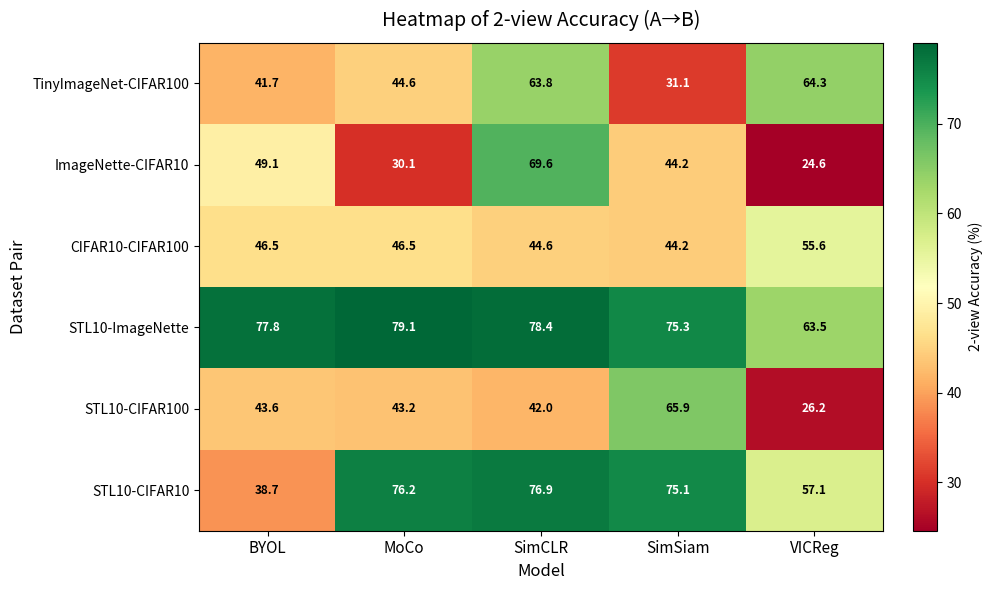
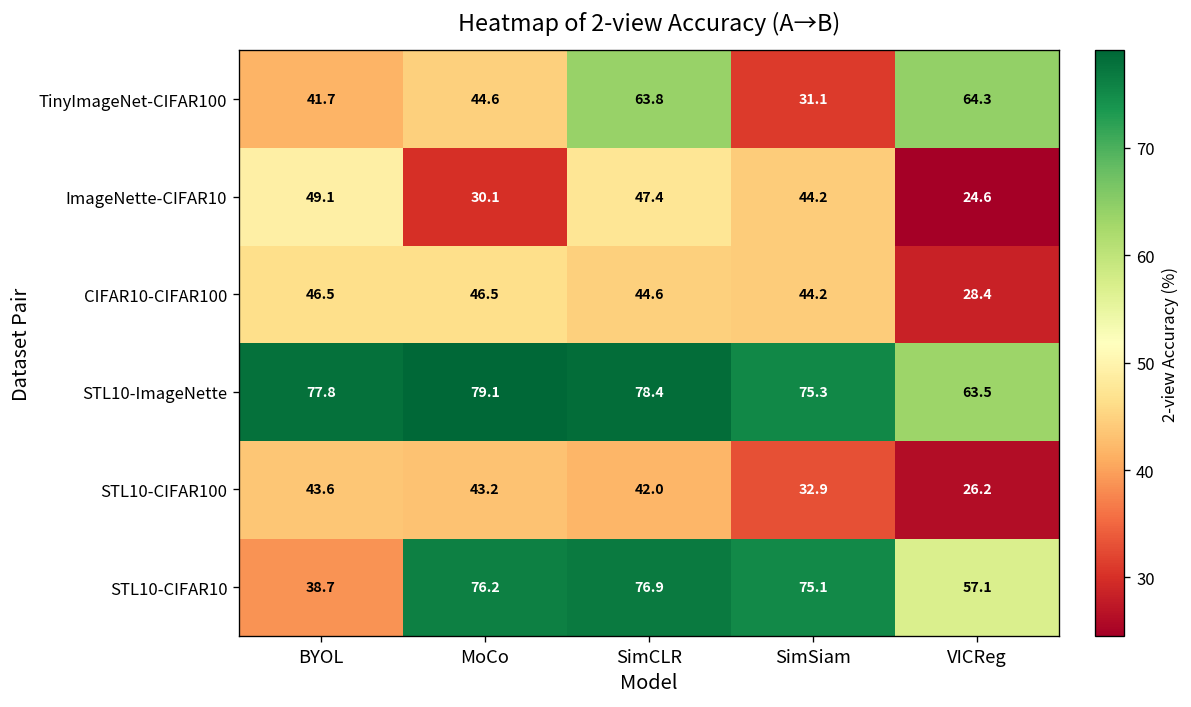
ImageNette-CIFAR10, SimCLR: 69.6 -> 47.4
CIFAR10-CIFAR100, VICReg: 55.6 -> 28.4
STL10-CIFAR100, SimSiam: 65.9 -> 32.9
